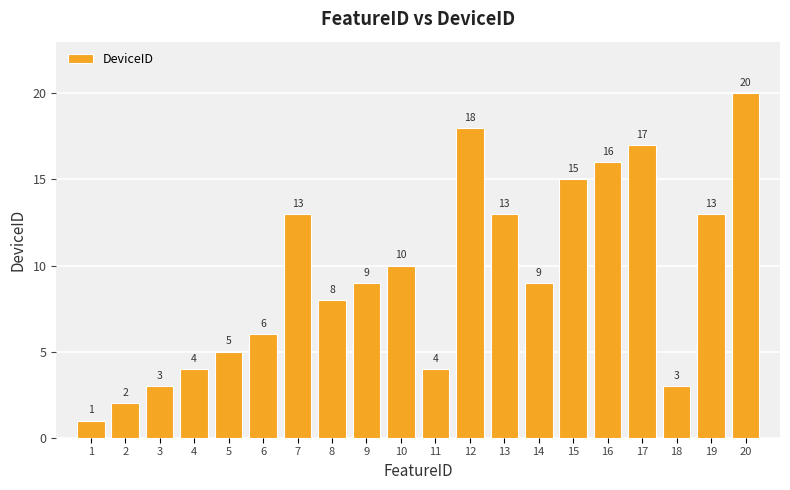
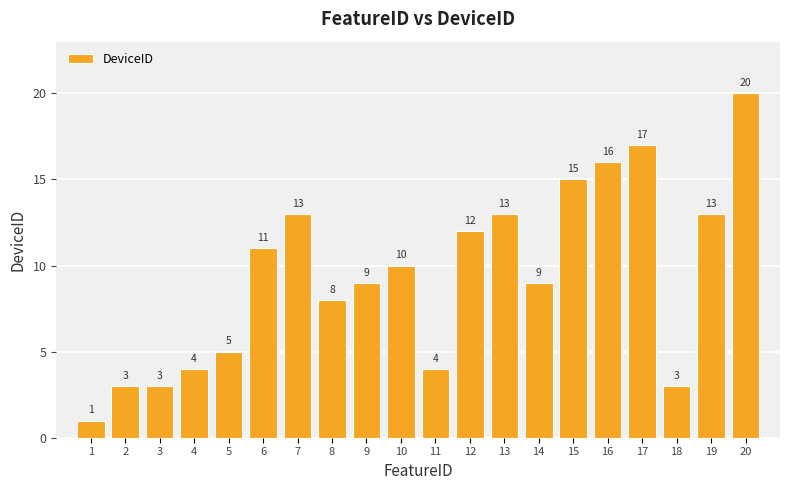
2: 2 -> 3
6: 6 -> 11
12: 18 -> 12
